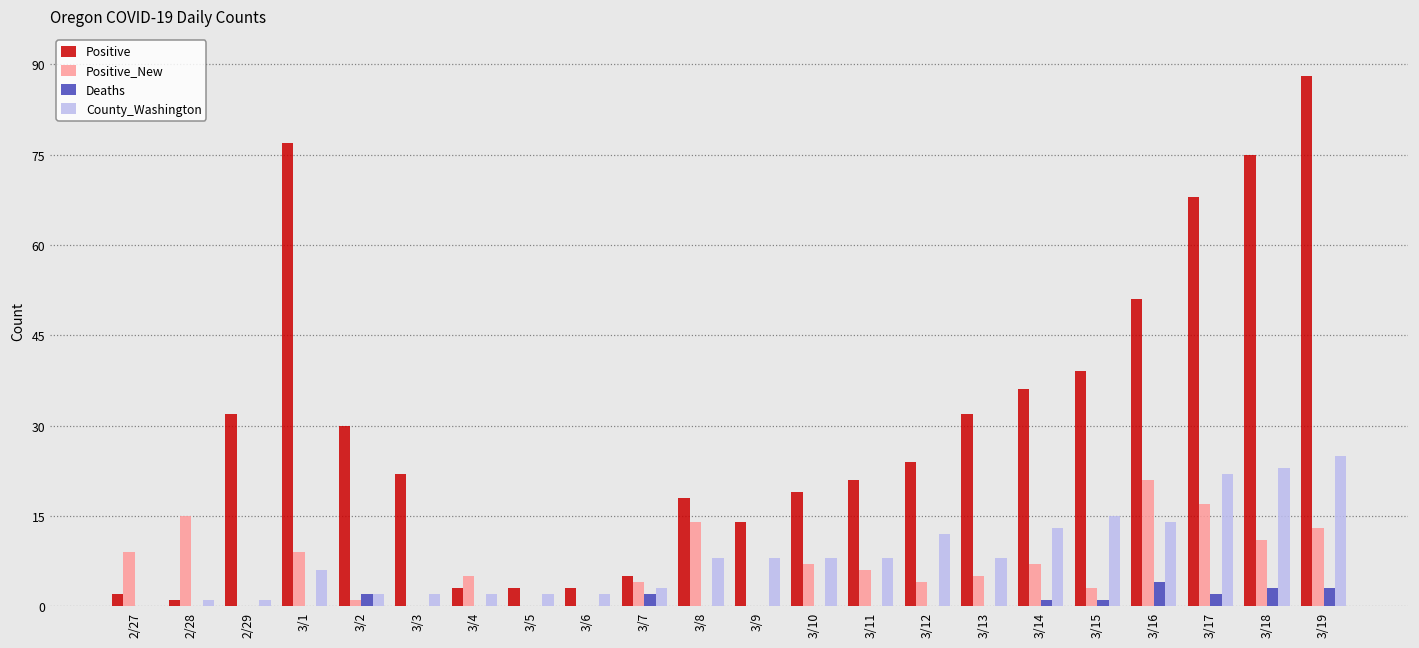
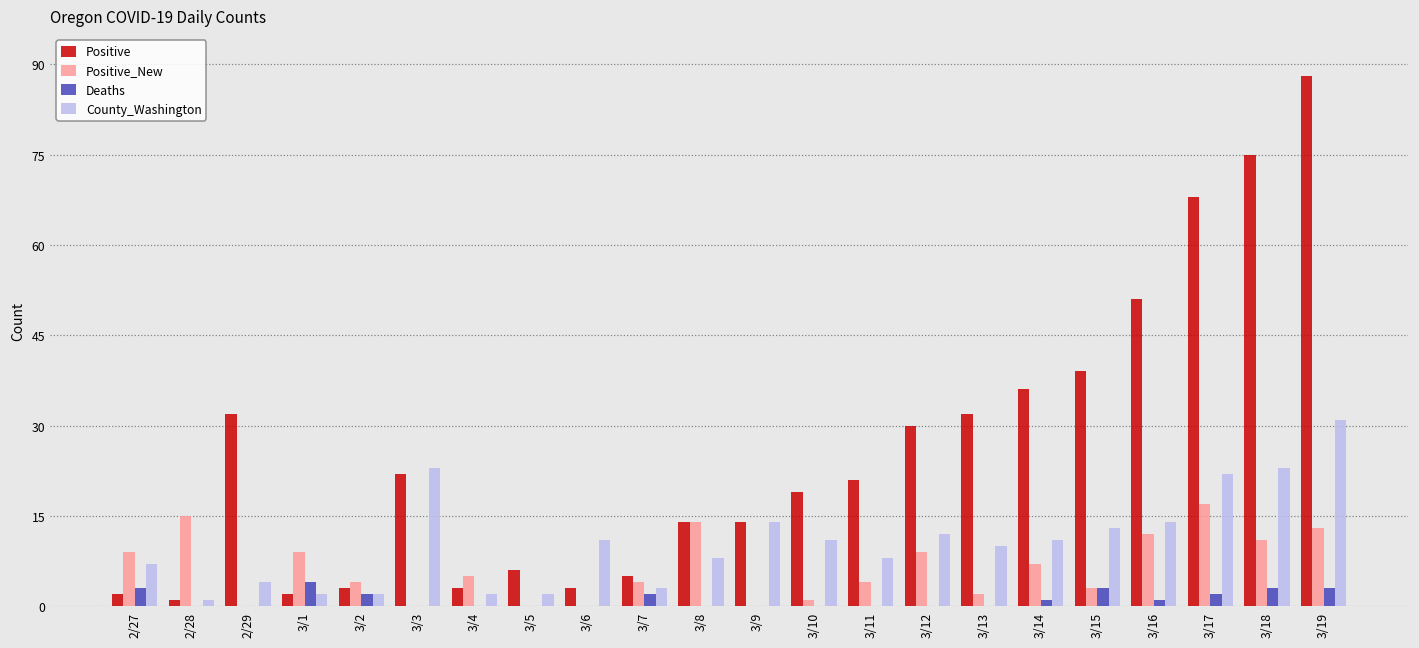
Deaths, 2/27: 0 -> 3
County_Washington, 2/27: 0 -> 7
County_Washington, 2/29: 1 -> 4
Positive, 3/1: 77 -> 2
Deaths, 3/1: 0 -> 4
County_Washington, 3/1: 6 -> 2
Positive, 3/2: 30 -> 3
Positive_New, 3/2: 1 -> 4
County_Washington, 3/3: 2 -> 23
Positive, 3/5: 3 -> 6
County_Washington, 3/6: 2 -> 11
Positive, 3/8: 18 -> 14
County_Washington, 3/9: 8 -> 14
Positive_New, 3/10: 7 -> 1
County_Washington, 3/10: 8 -> 11
Positive_New, 3/11: 6 -> 4
Positive, 3/12: 24 -> 30
Positive_New, 3/12: 4 -> 9
Positive_New, 3/13: 5 -> 2
County_Washington, 3/13: 8 -> 10
County_Washington, 3/14: 13 -> 11
Deaths, 3/15: 1 -> 3
County_Washington, 3/15: 15 -> 13
Positive_New, 3/16: 21 -> 12
Deaths, 3/16: 4 -> 1
County_Washington, 3/19: 25 -> 31
